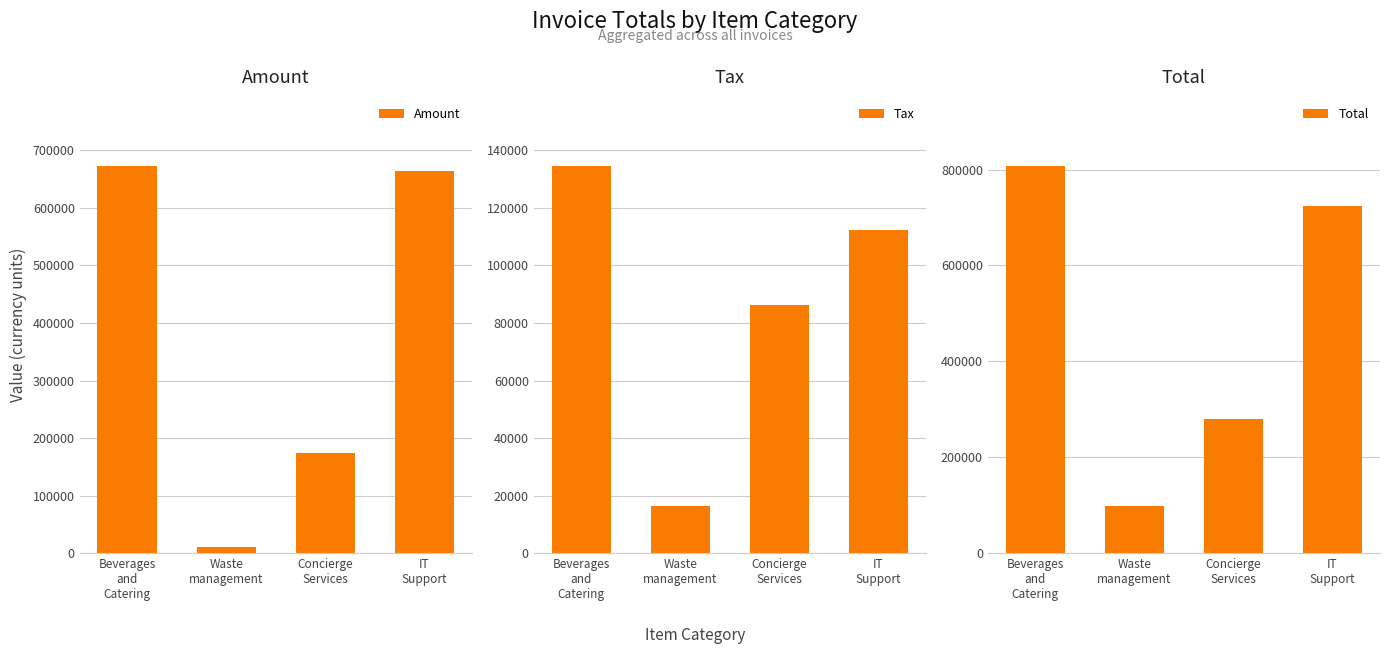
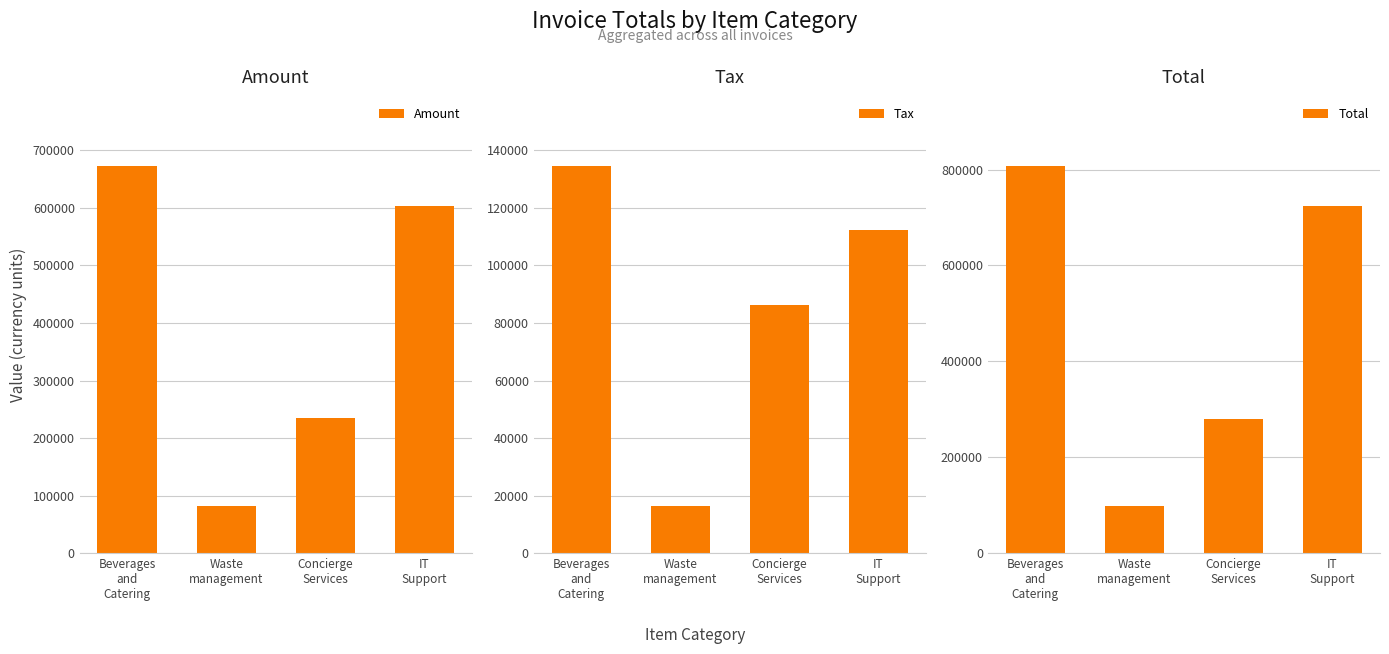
Amount, Waste management: 10000 -> 80000
Amount, Concierge Services: 170000 -> 240000
Amount, IT Support: 660000 -> 600000
